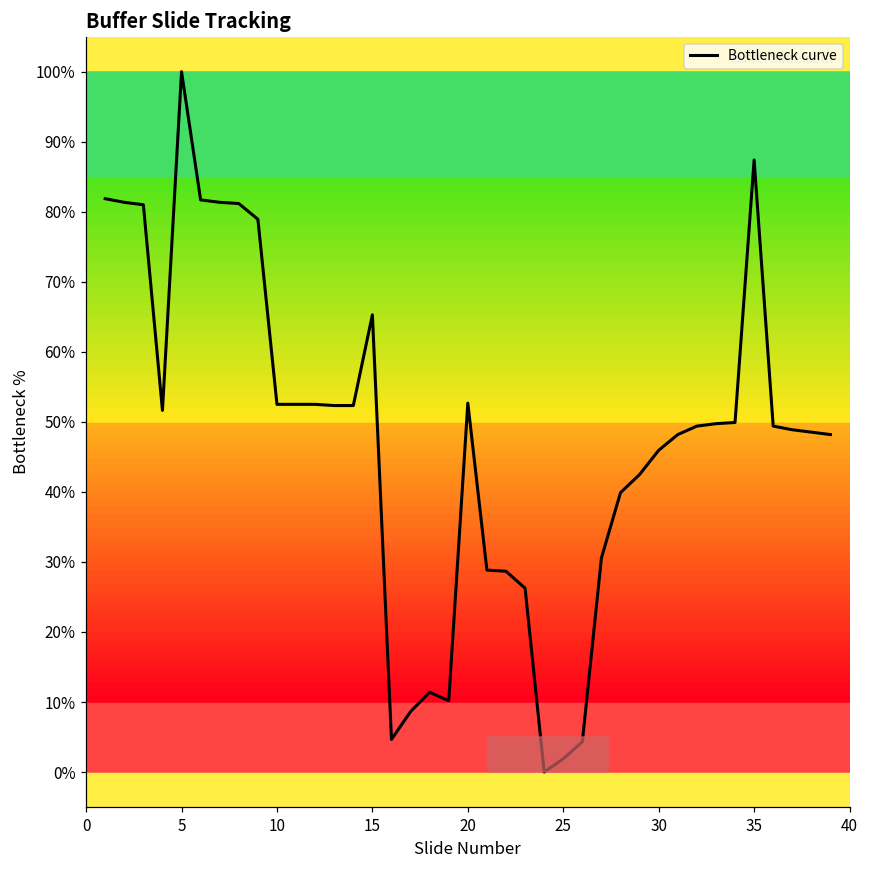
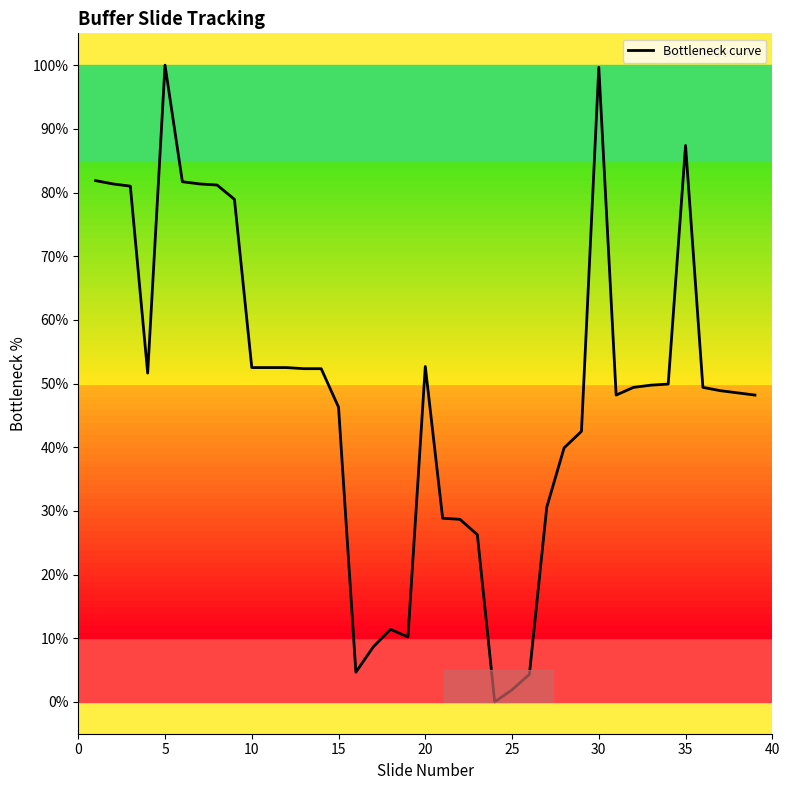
15: 65% -> 46%
30: 46% -> 100%
